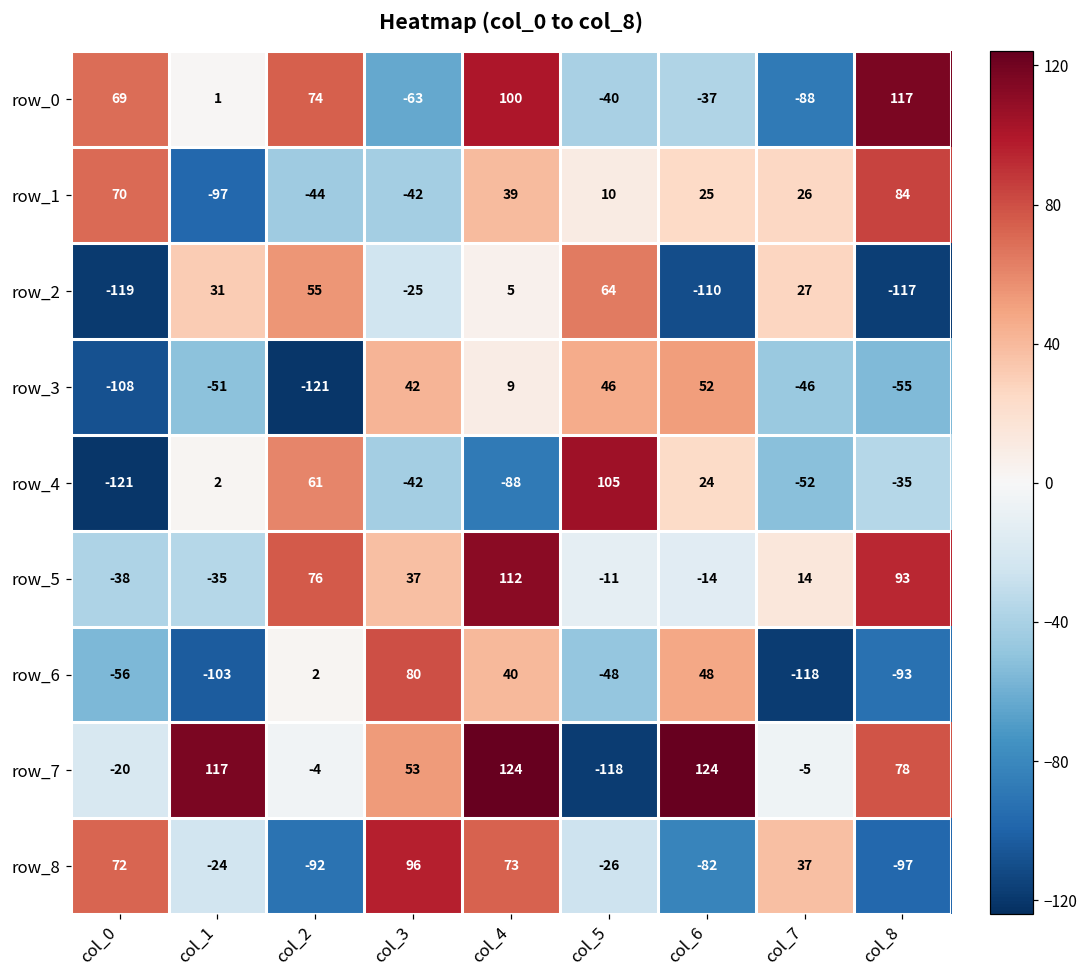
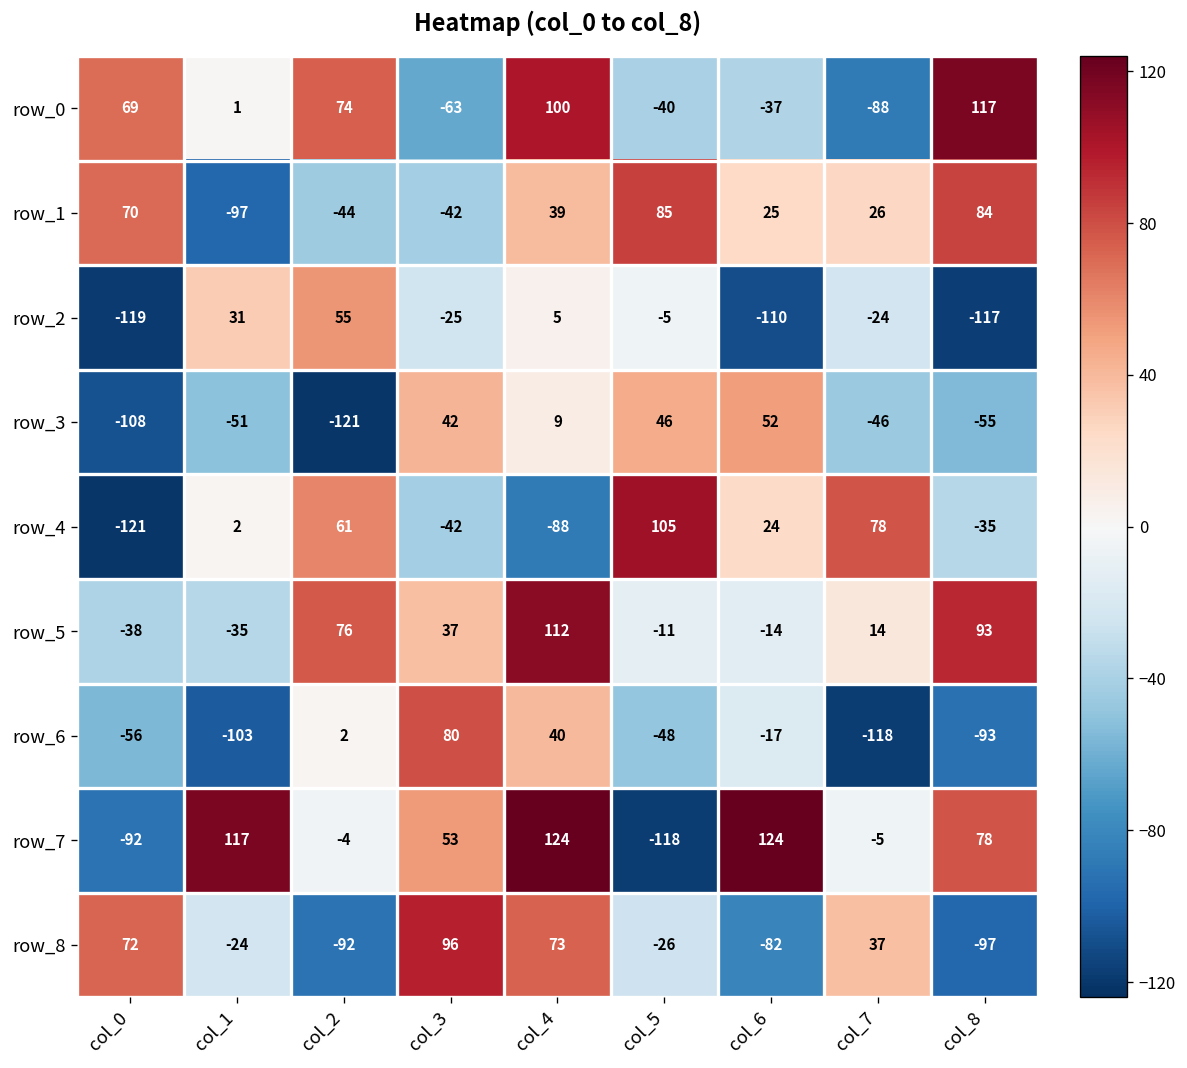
row_1, col_5: 10 -> 85
row_2, col_5: 64 -> -5
row_2, col_7: 27 -> -24
row_4, col_7: -52 -> 78
row_6, col_6: 48 -> -17
row_7, col_0: -20 -> -92
